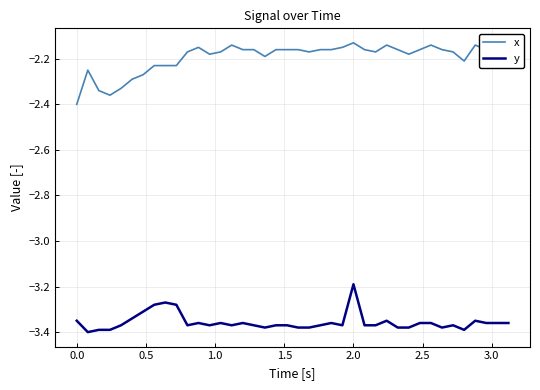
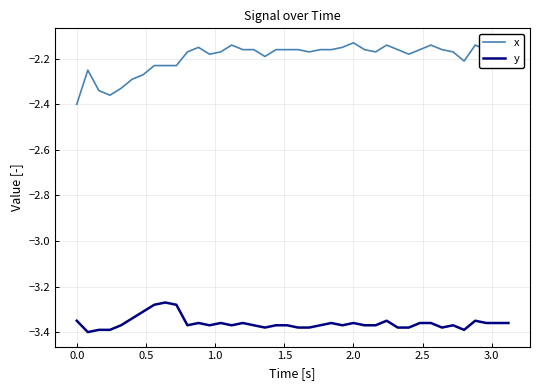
y, 2.0: -3.19 -> -3.36
